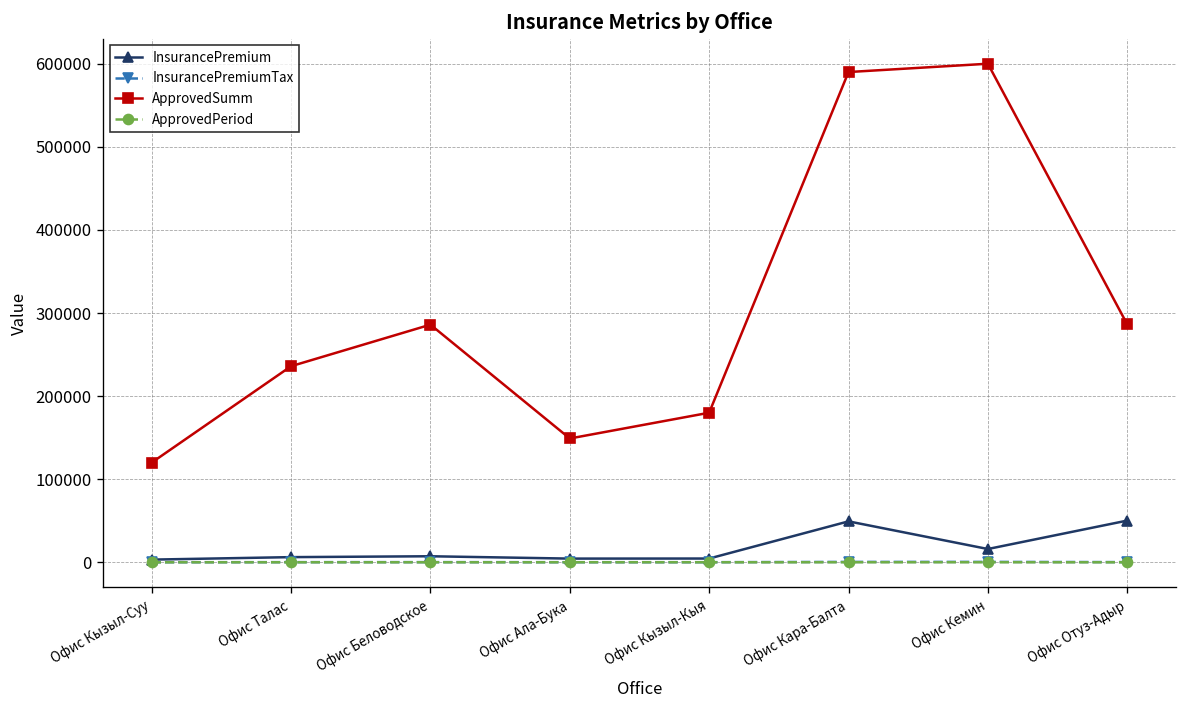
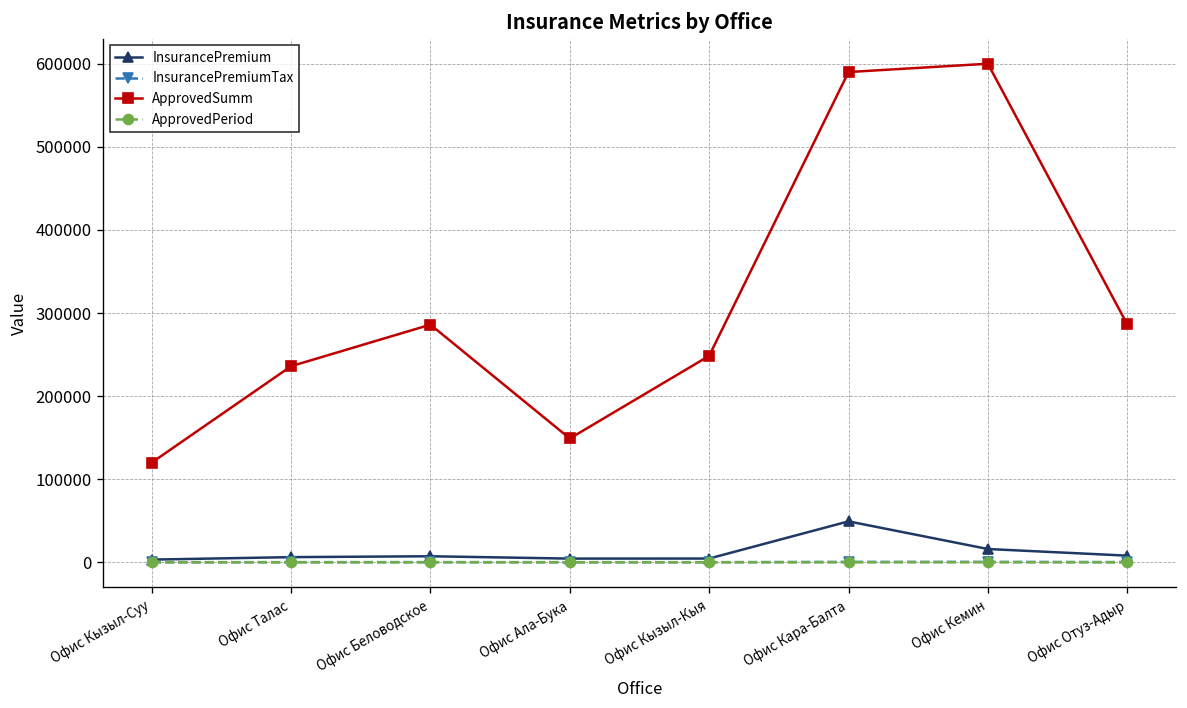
ApprovedSumm, Офис Кызыл-Кыя: 180000 -> 250000
InsurancePremium, Офис Отуз-Адыр: 50000 -> 10000
